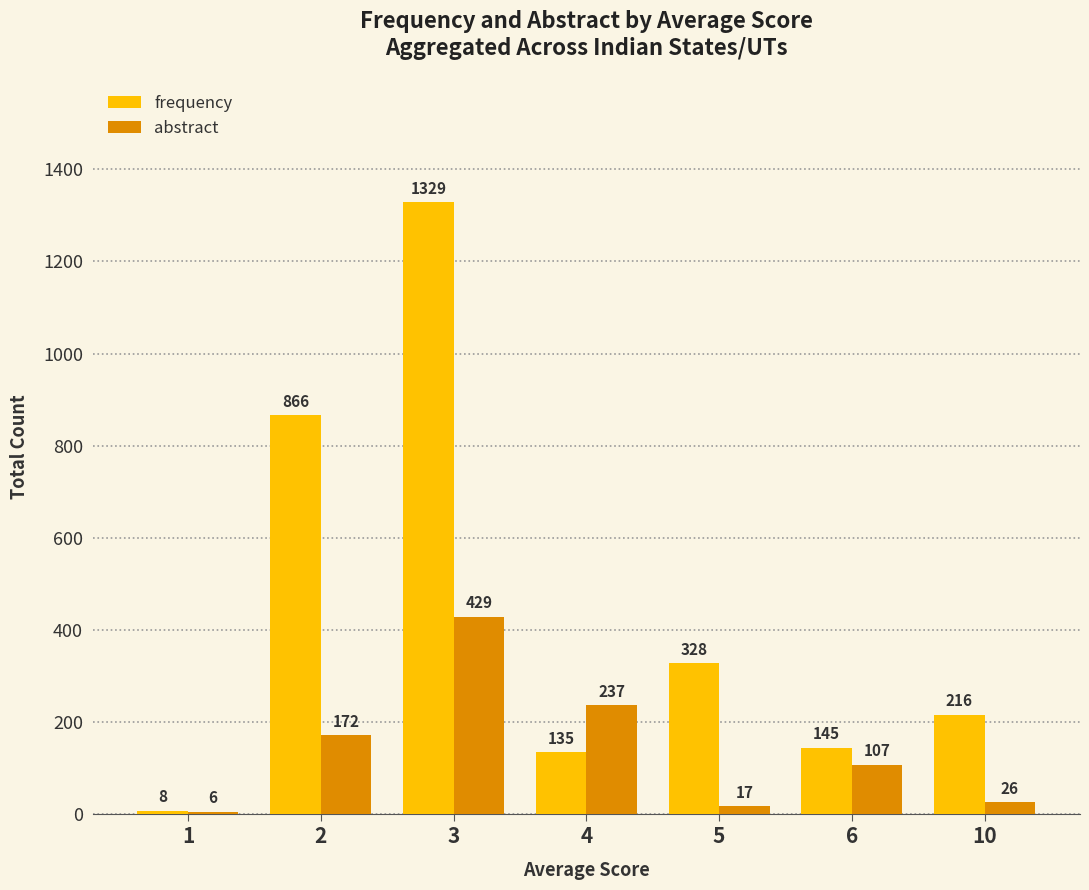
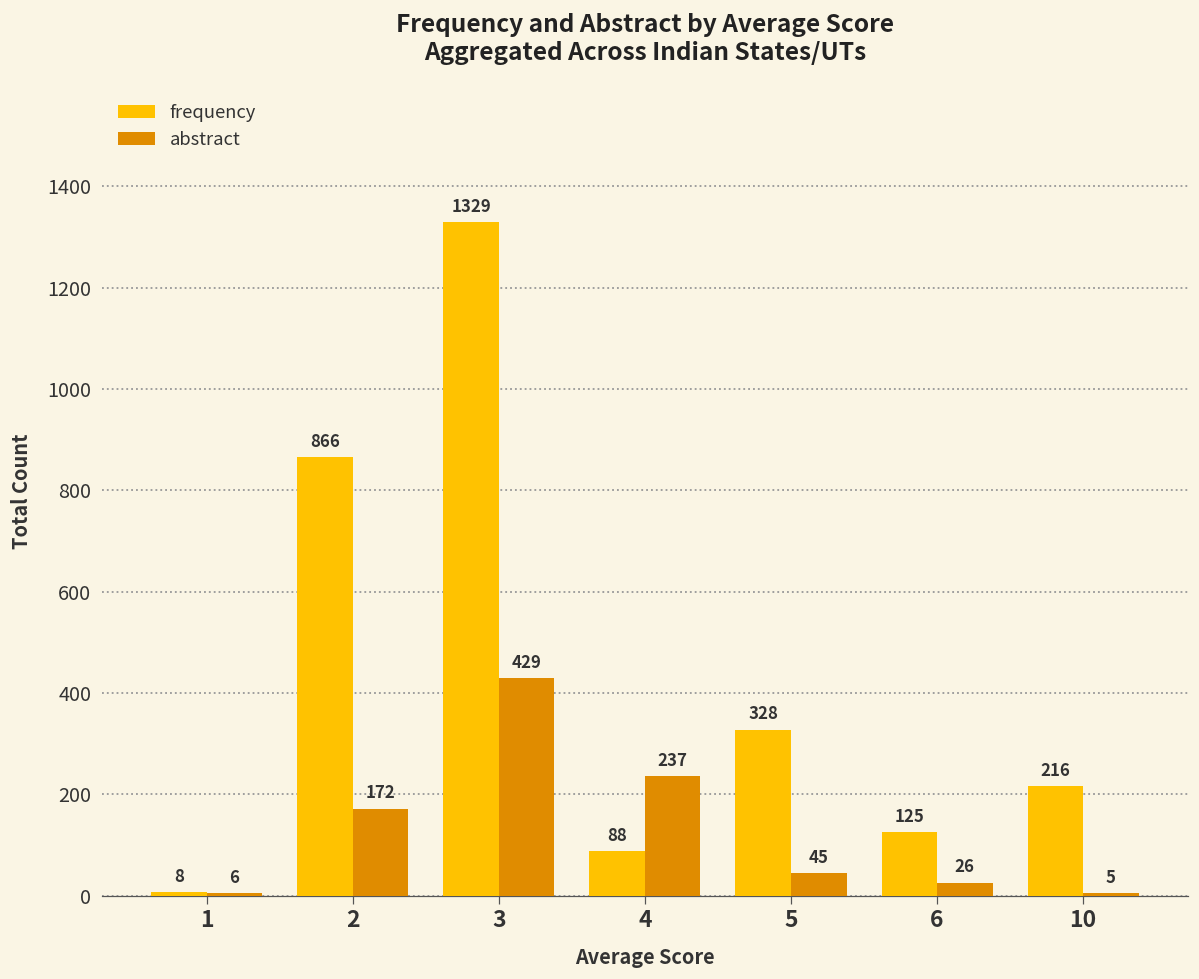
frequency, 4: 135 -> 88
abstract, 5: 17 -> 45
frequency, 6: 145 -> 125
abstract, 6: 107 -> 26
abstract, 10: 26 -> 5
